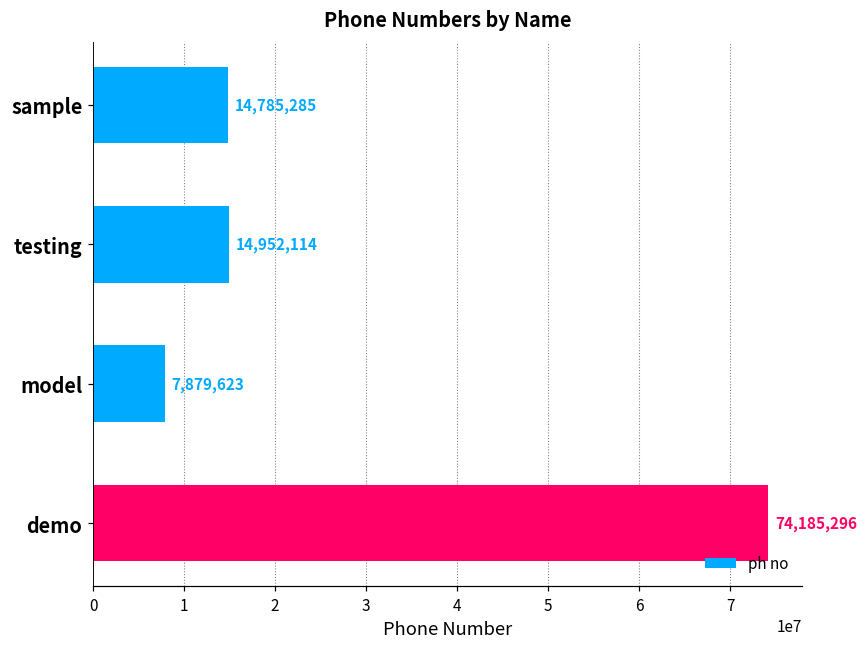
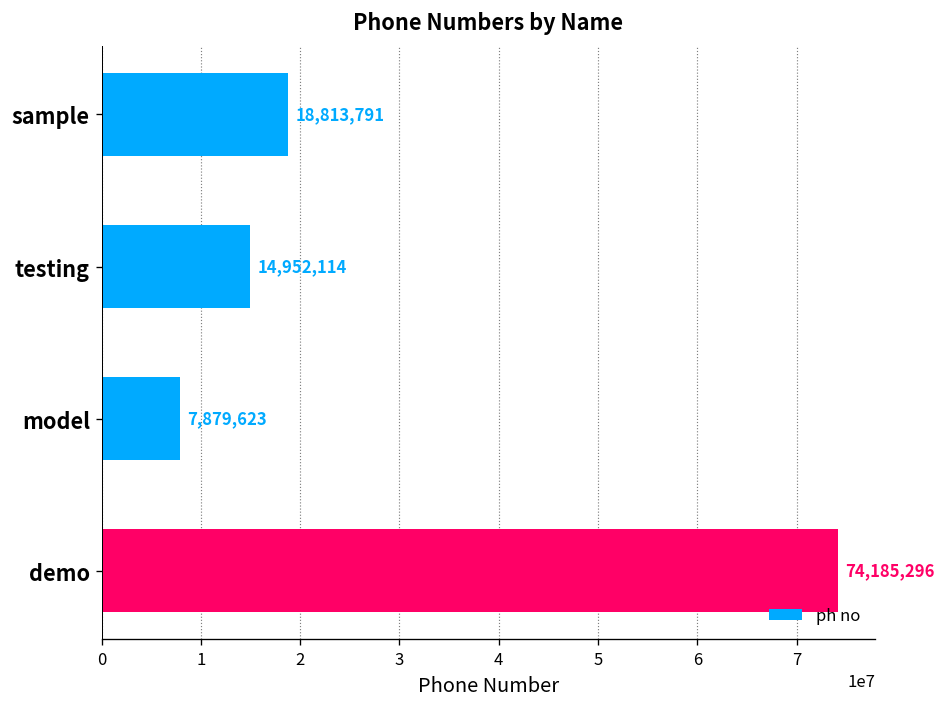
sample: 14,785,285 -> 18,813,791
